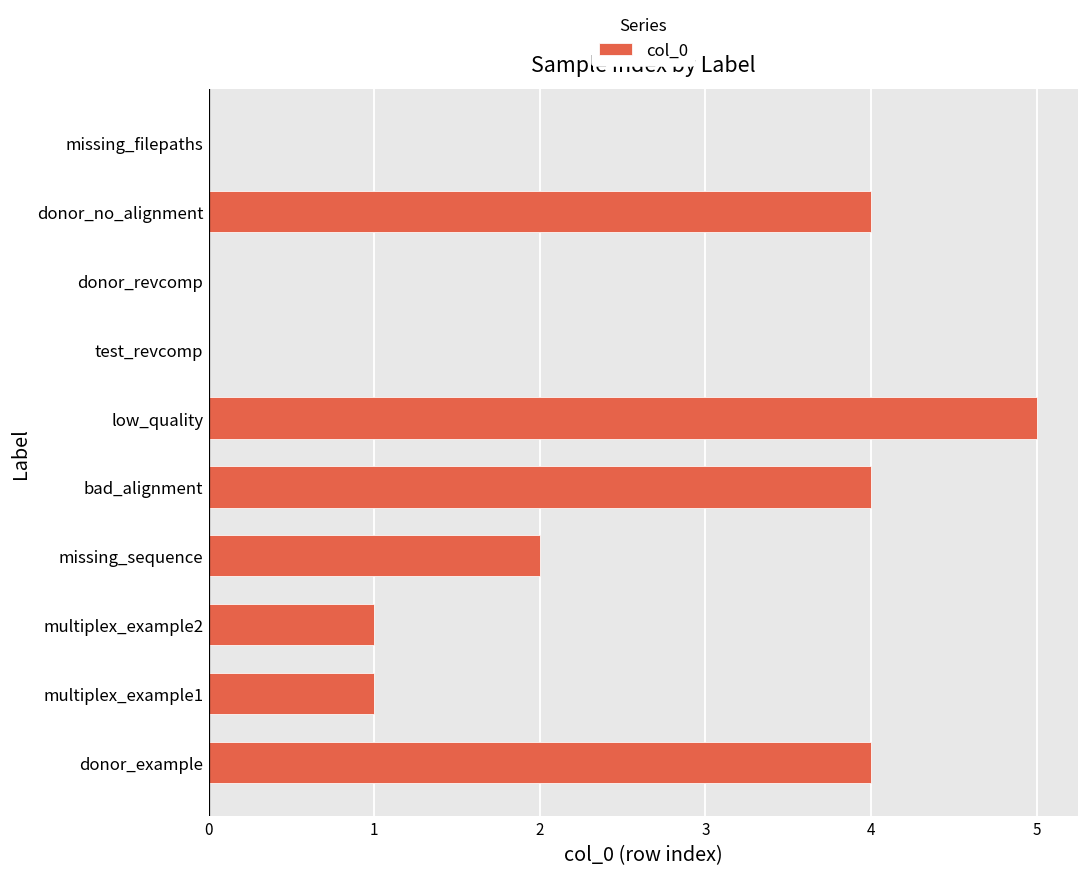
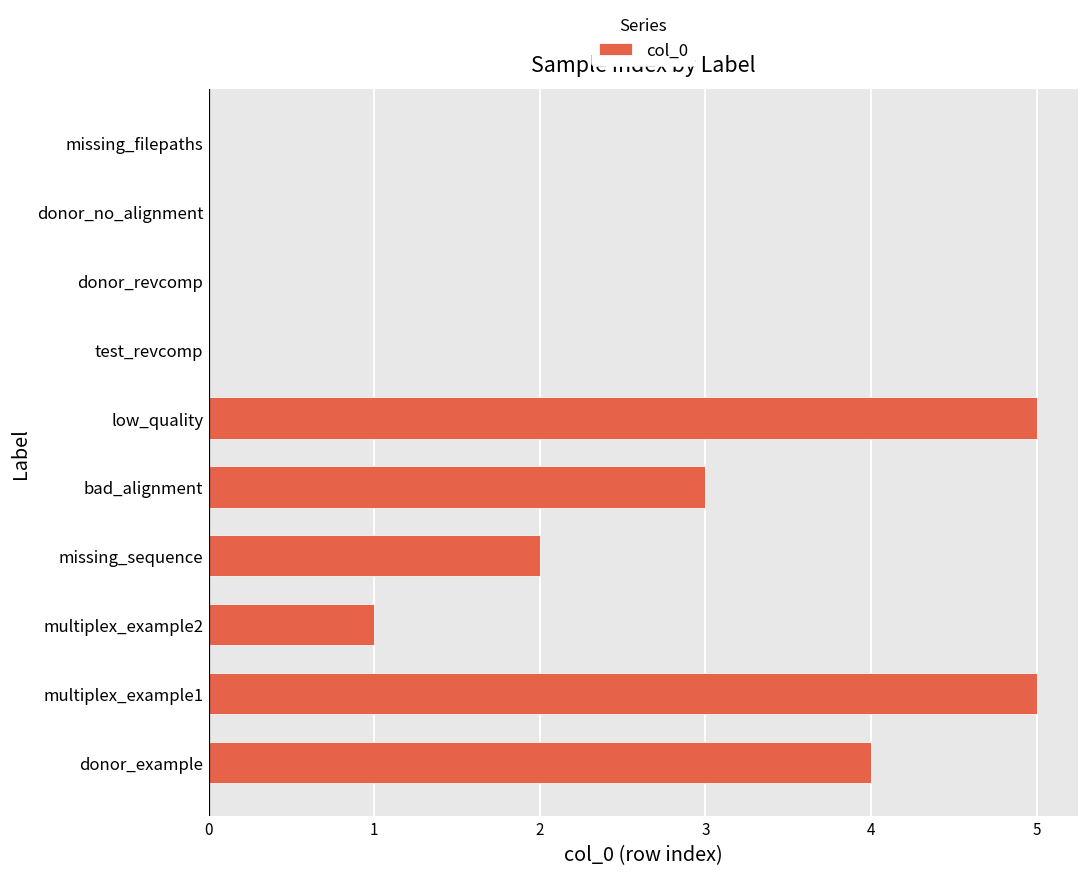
donor_no_alignment: 4 -> 0
bad_alignment: 4 -> 3
multiplex_example1: 1 -> 5
